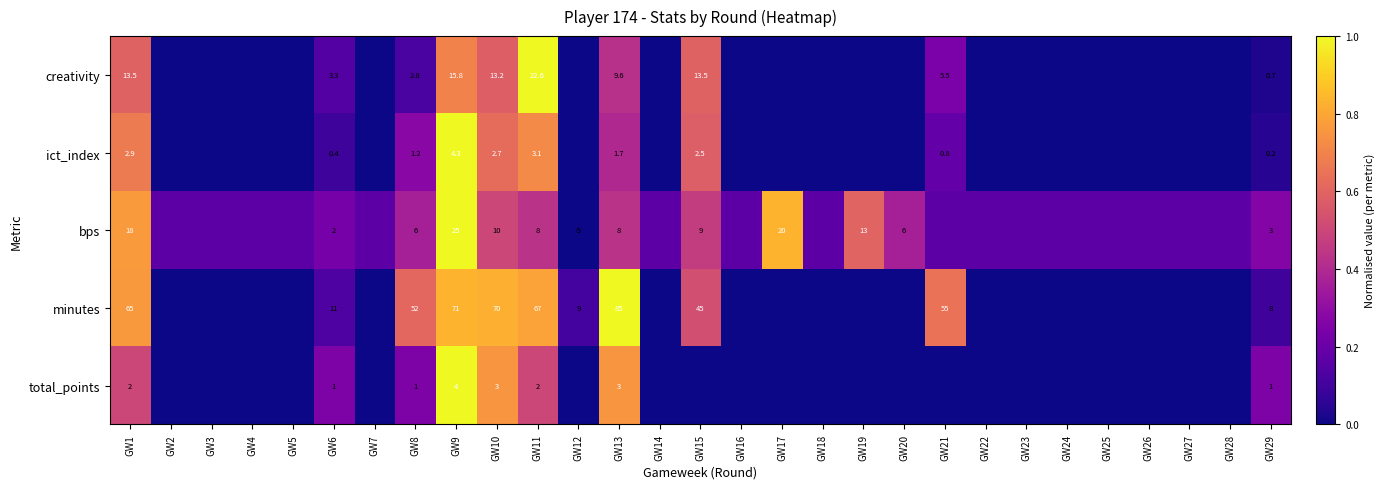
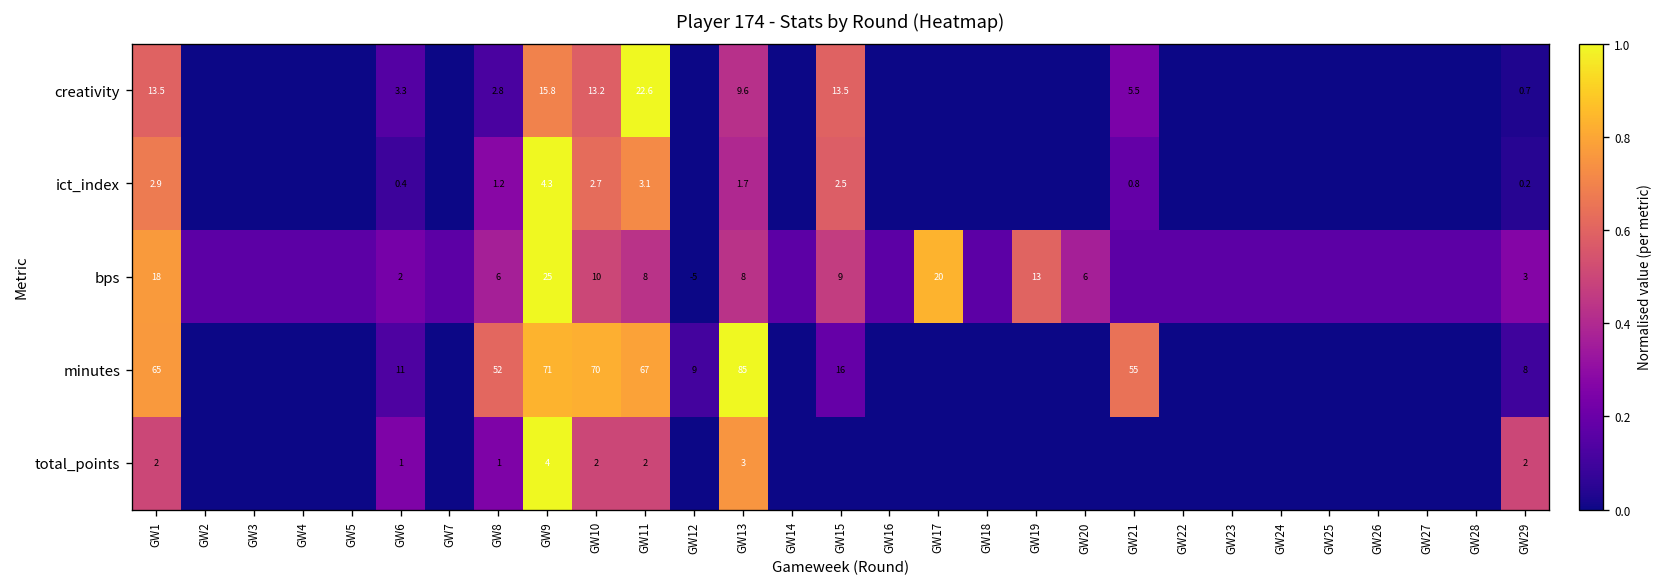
minutes, GW15: 45 -> 16
total_points, GW10: 3 -> 2
total_points, GW29: 1 -> 2
